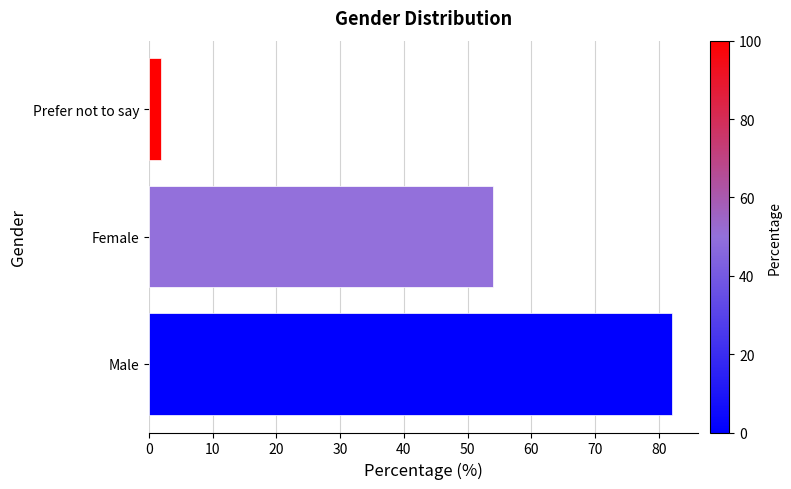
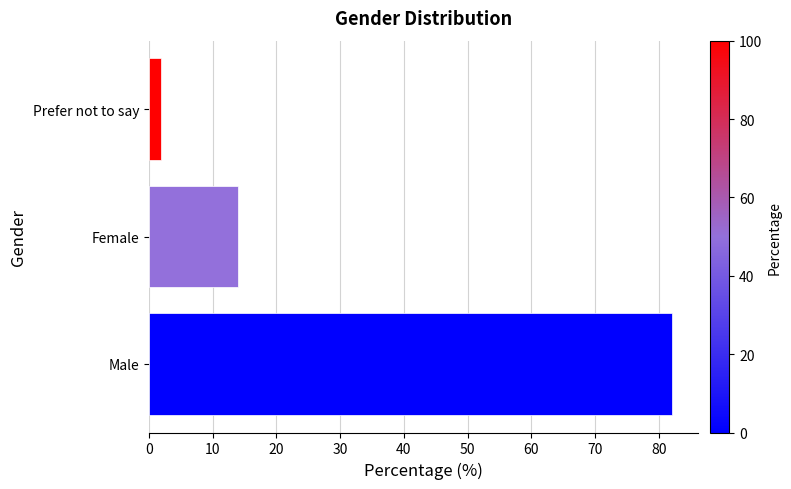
Female: 54 -> 14
